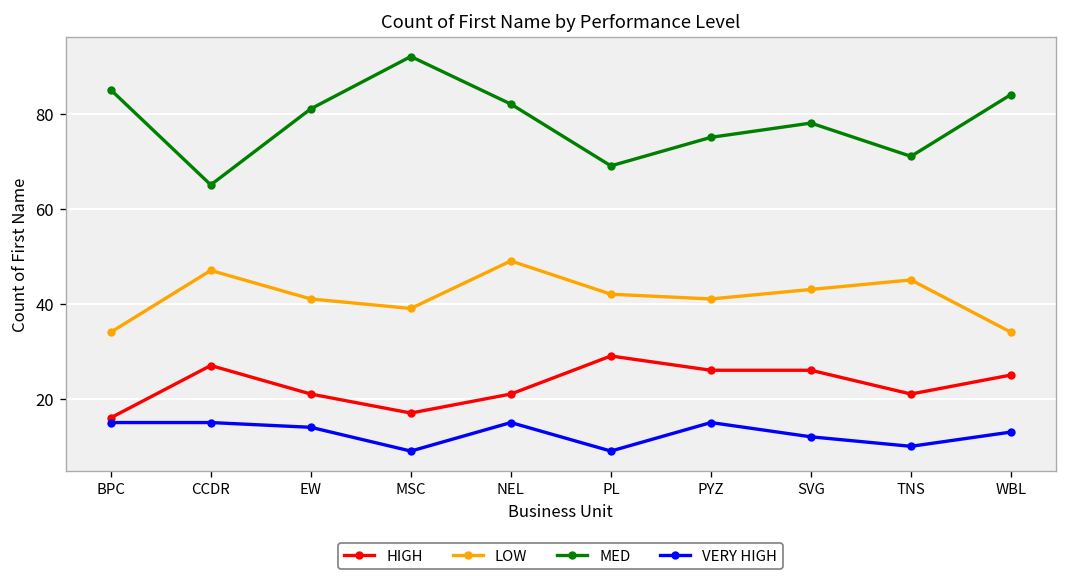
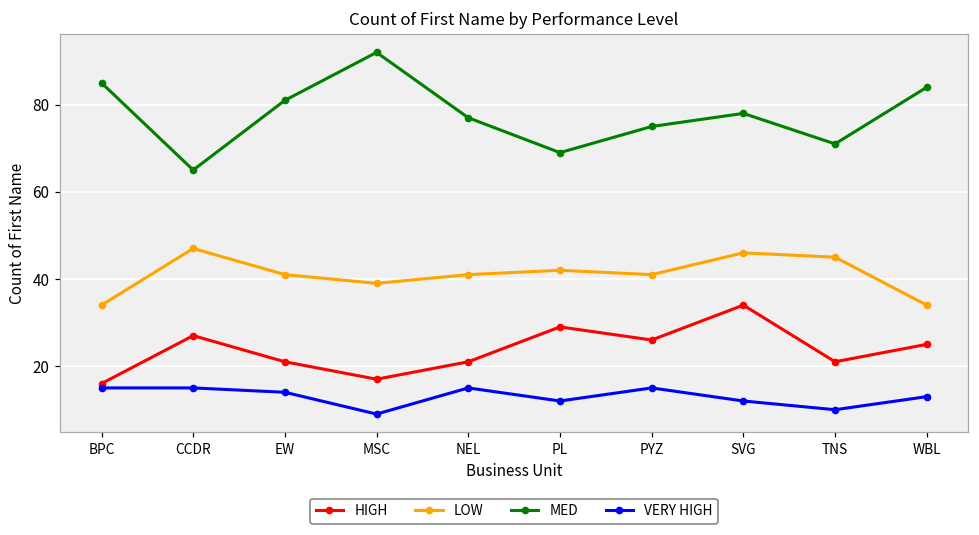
LOW, NEL: 49 -> 41
MED, NEL: 82 -> 77
VERY HIGH, PL: 9 -> 12
HIGH, SVG: 26 -> 34
LOW, SVG: 43 -> 46
